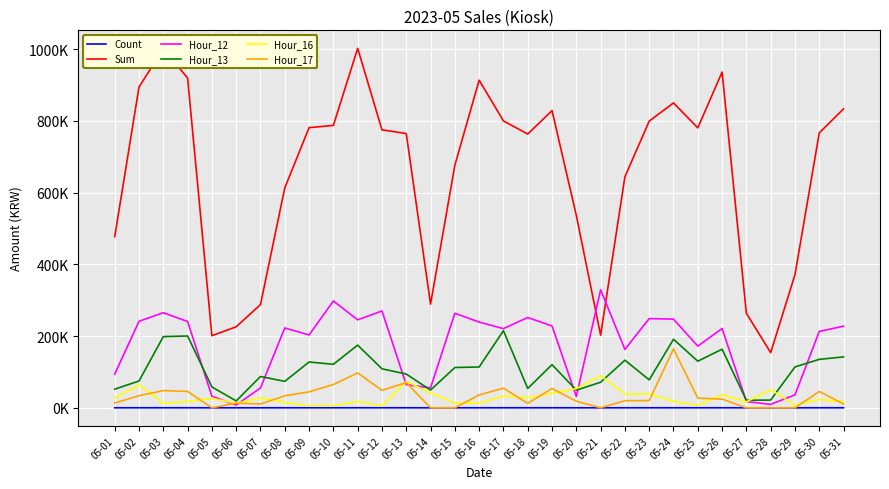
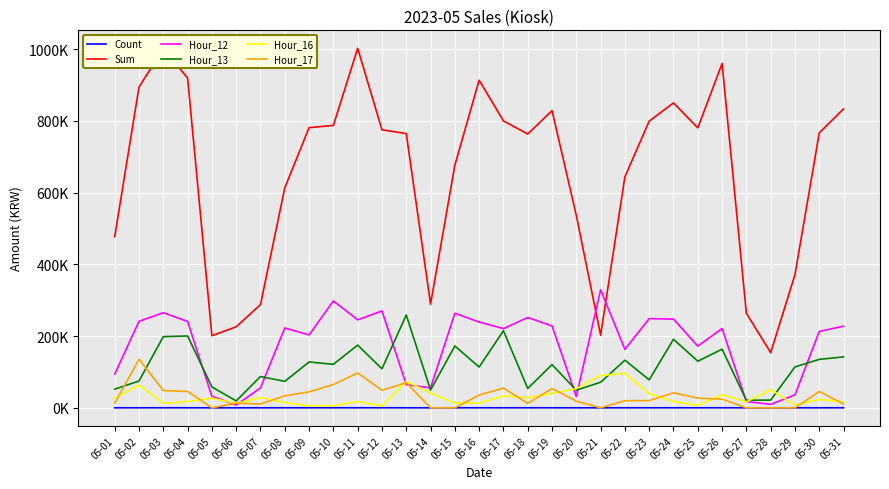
Hour_17, 05-02: 30000 -> 140000
Hour_13, 05-13: 90000 -> 260000
Hour_13, 05-15: 110000 -> 170000
Hour_16, 05-22: 40000 -> 100000
Hour_17, 05-24: 160000 -> 40000
Sum, 05-26: 940000 -> 960000
